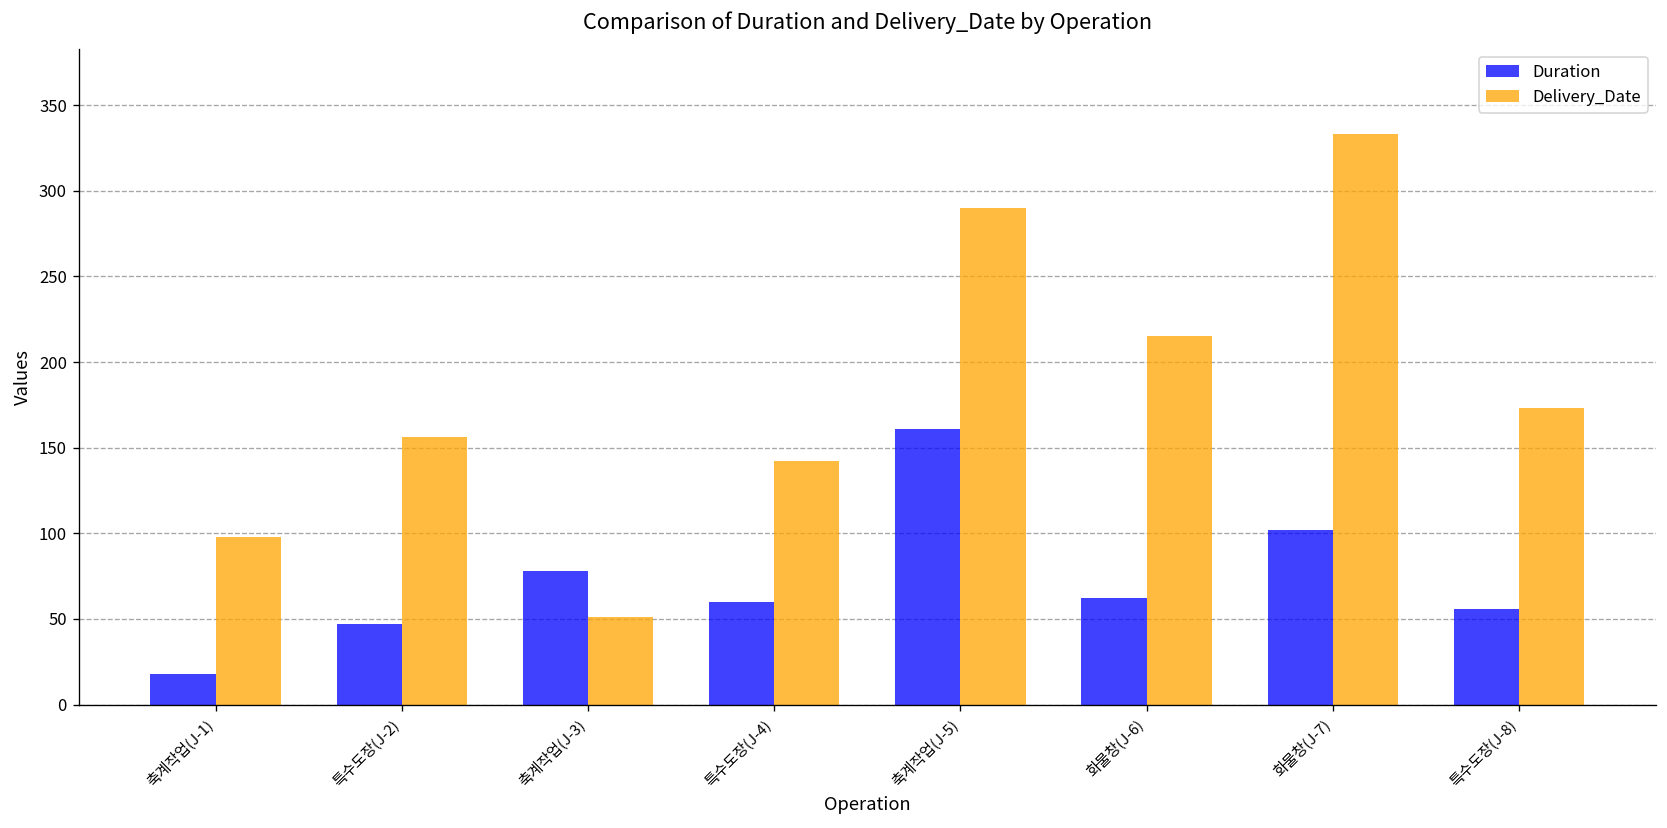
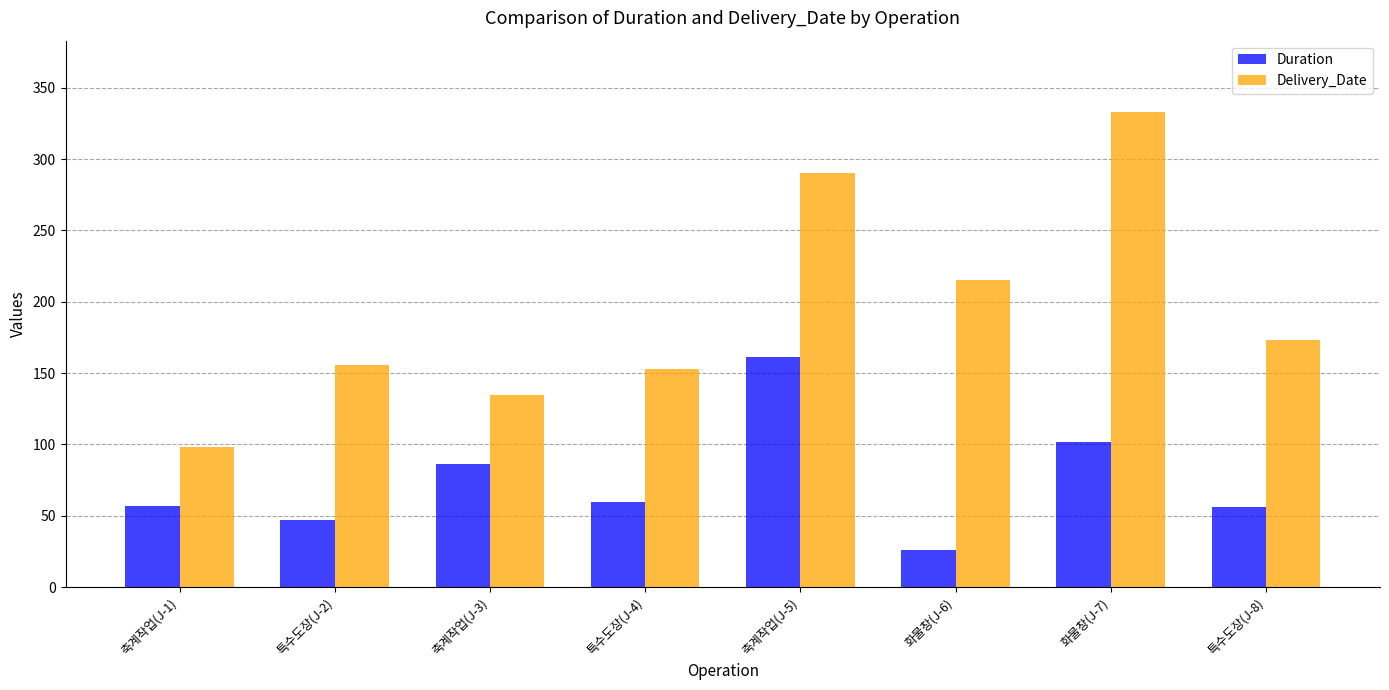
Duration, 축계작업(J-1): 18 -> 57
Duration, 축계작업(J-3): 78 -> 86
Delivery_Date, 축계작업(J-3): 51 -> 135
Delivery_Date, 특수도장(J-4): 142 -> 153
Duration, 화물창(J-6): 62 -> 26
